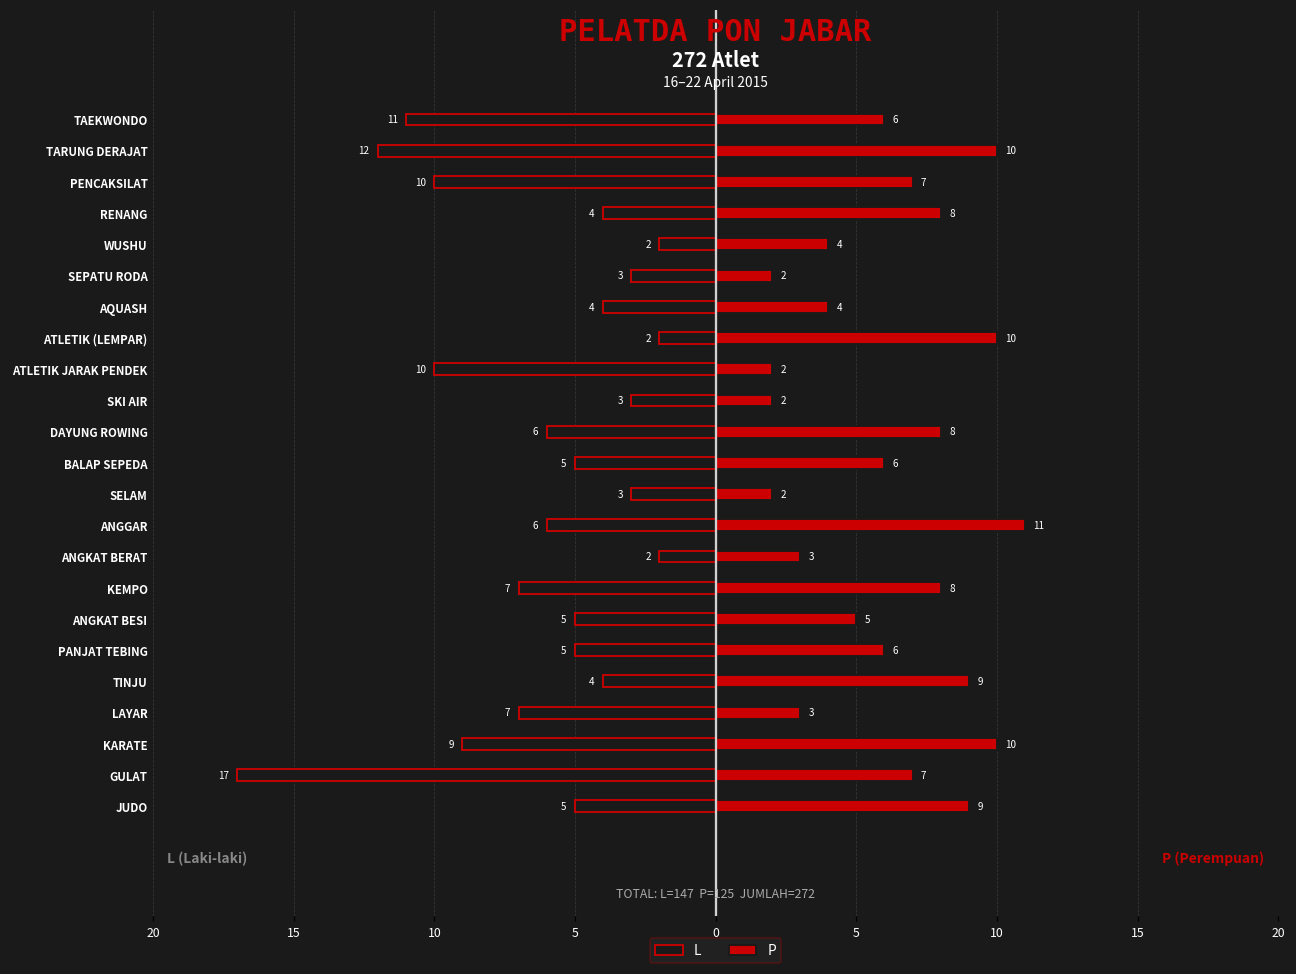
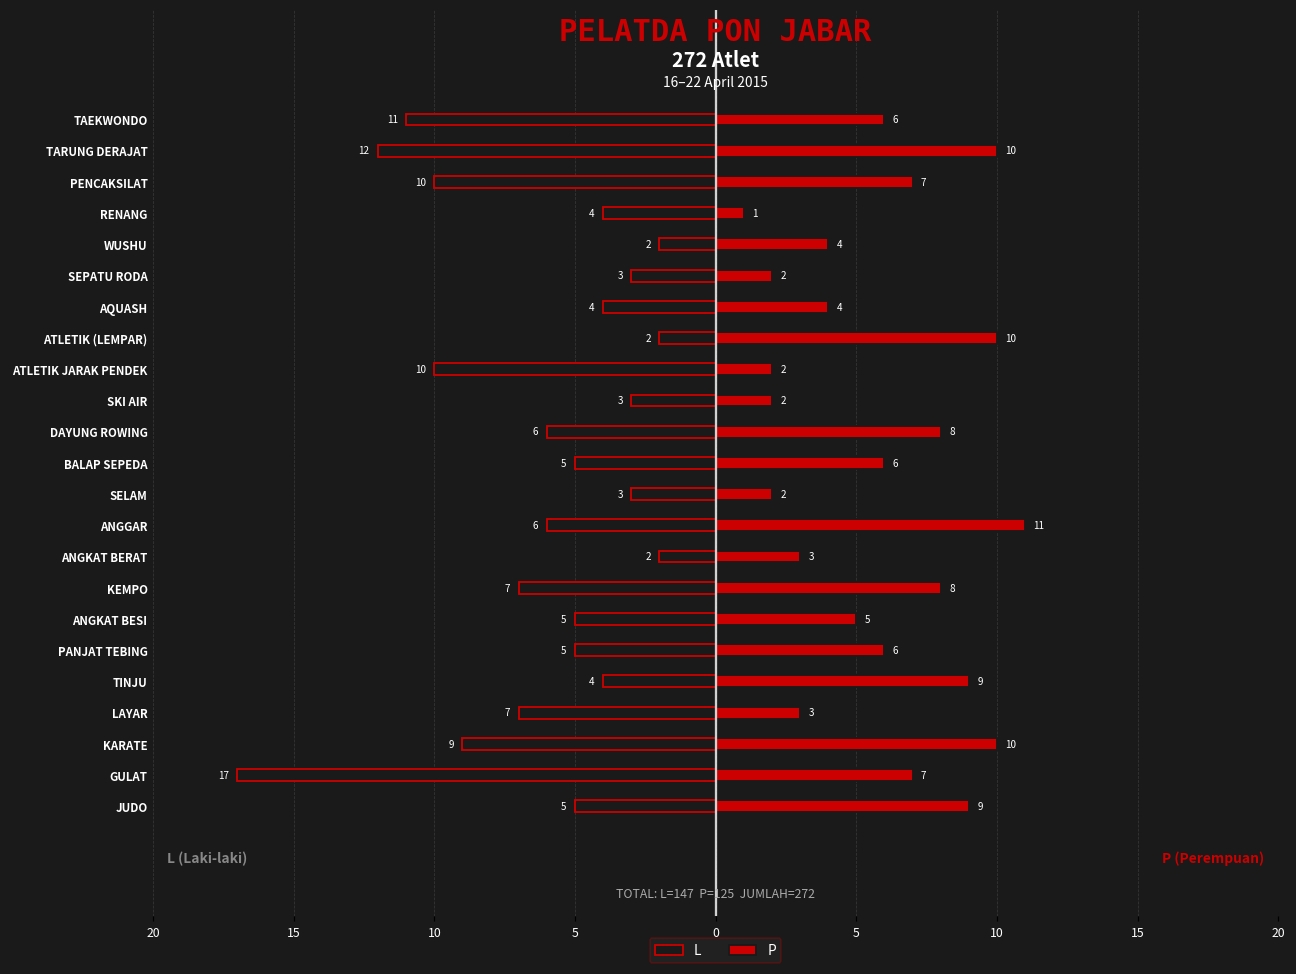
P, RENANG: 8 -> 1
